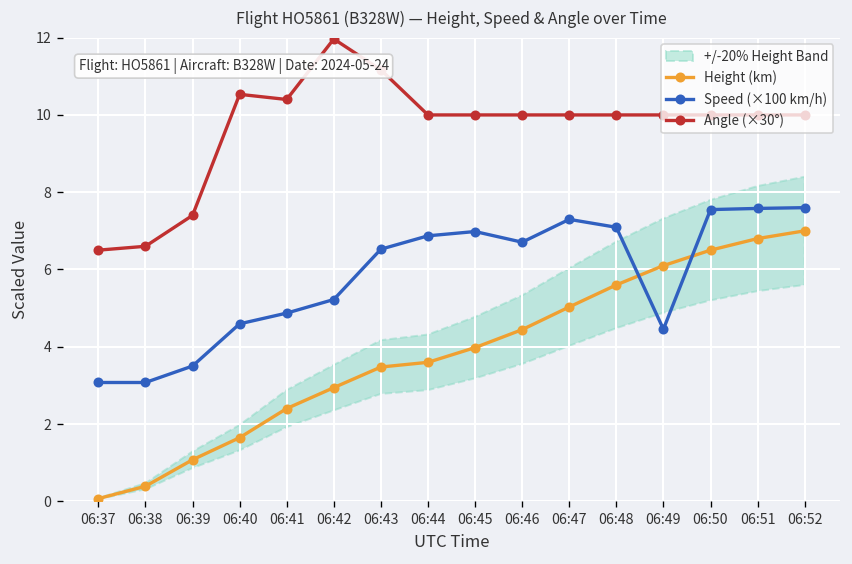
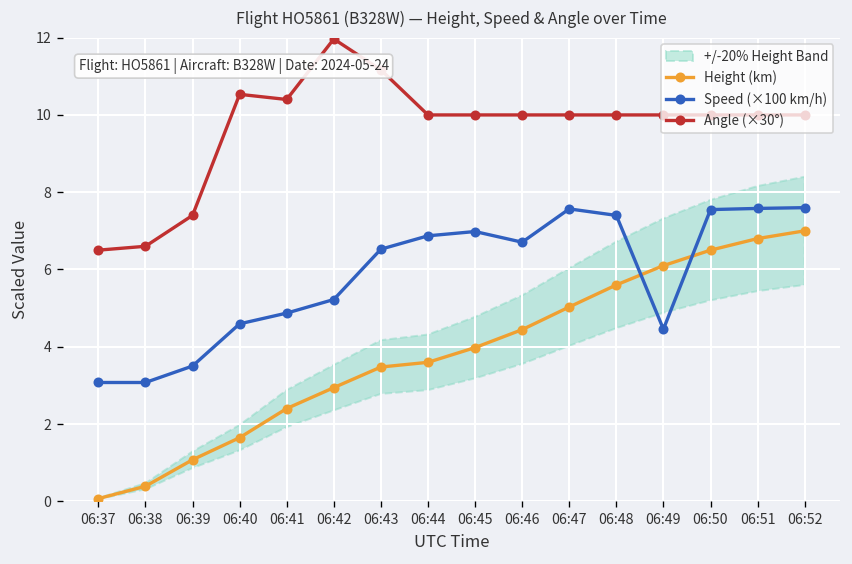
Speed (×100 km/h), 06:47: 7.3 -> 7.6
Speed (×100 km/h), 06:48: 7.1 -> 7.4
